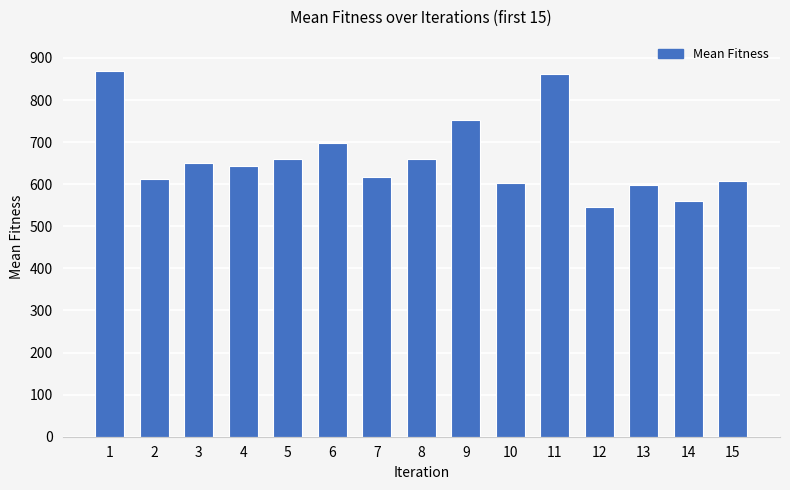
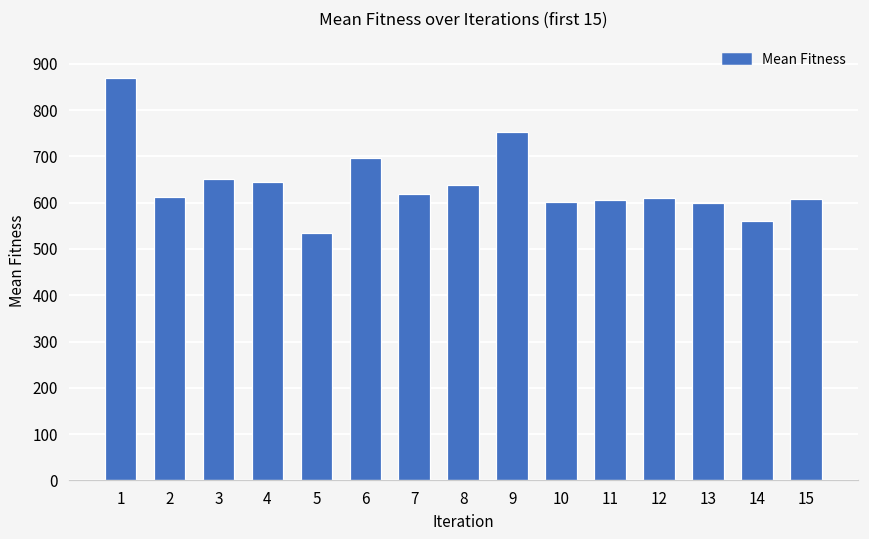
5: 660 -> 530
8: 660 -> 640
11: 860 -> 610
12: 550 -> 610
